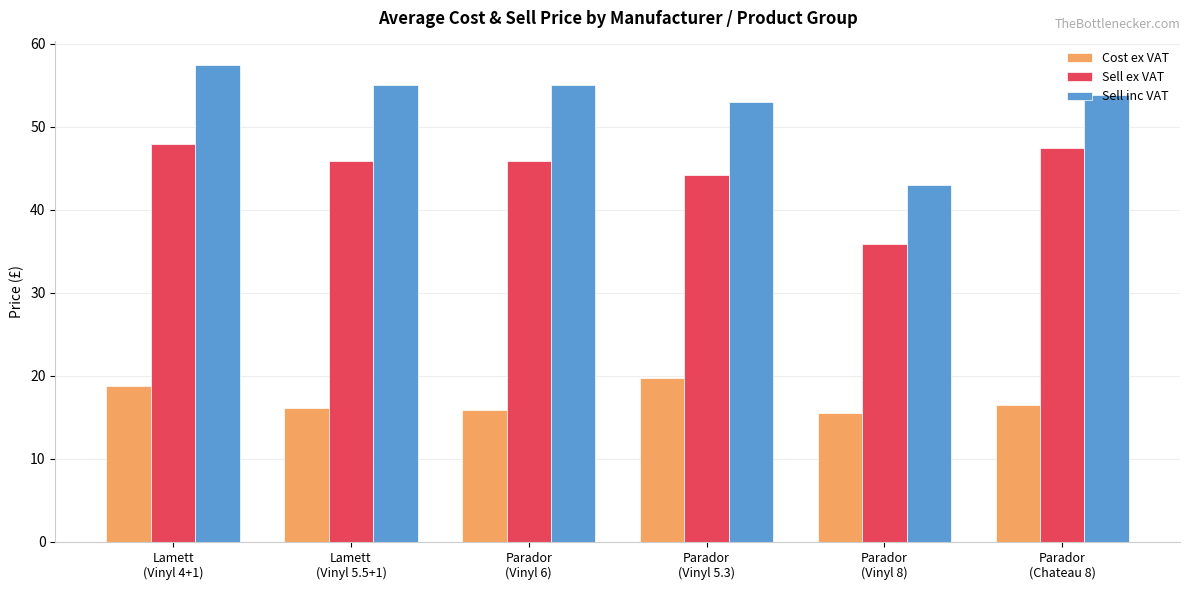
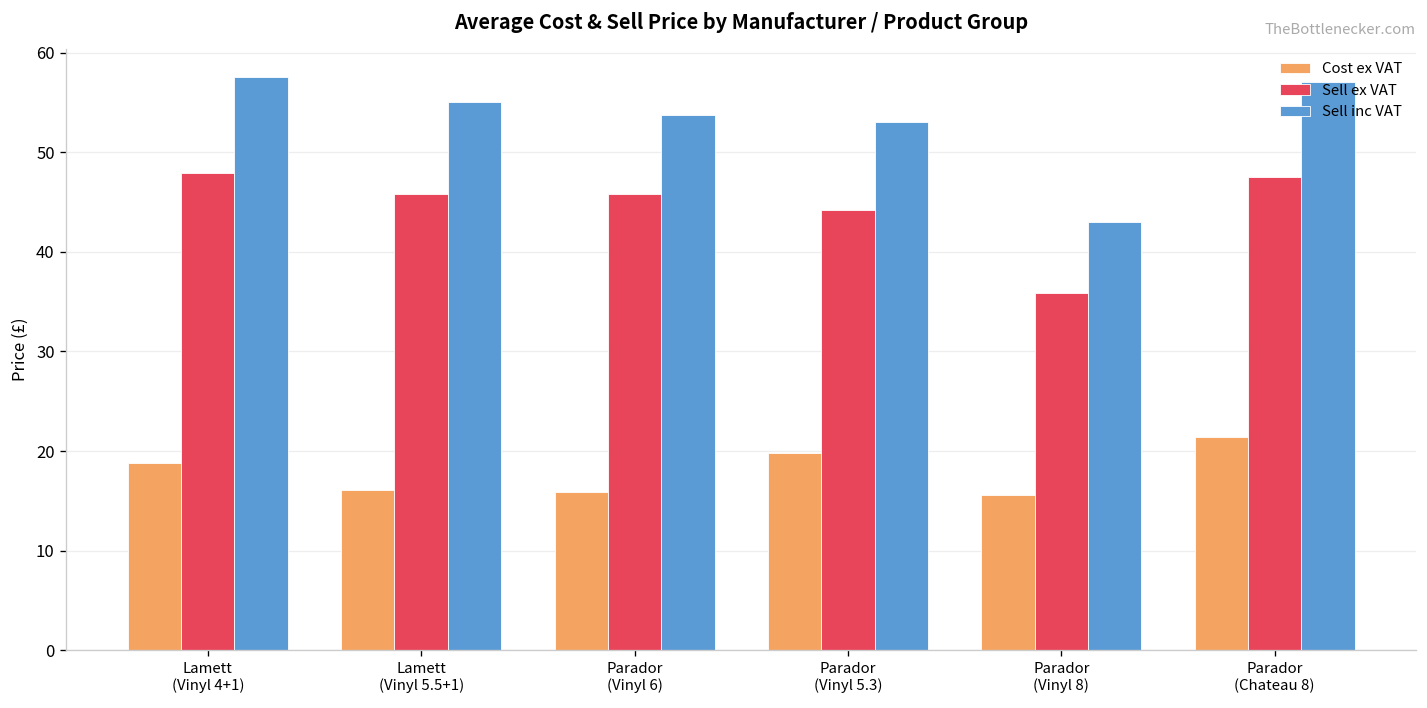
Sell inc VAT, Parador (Vinyl 6): 55 -> 54
Cost ex VAT, Parador (Chateau 8): 17 -> 21
Sell inc VAT, Parador (Chateau 8): 54 -> 57
